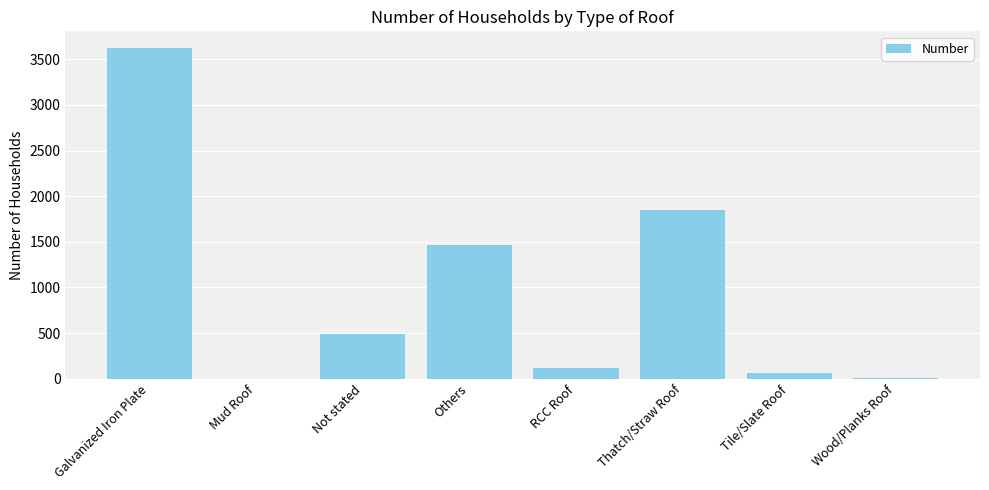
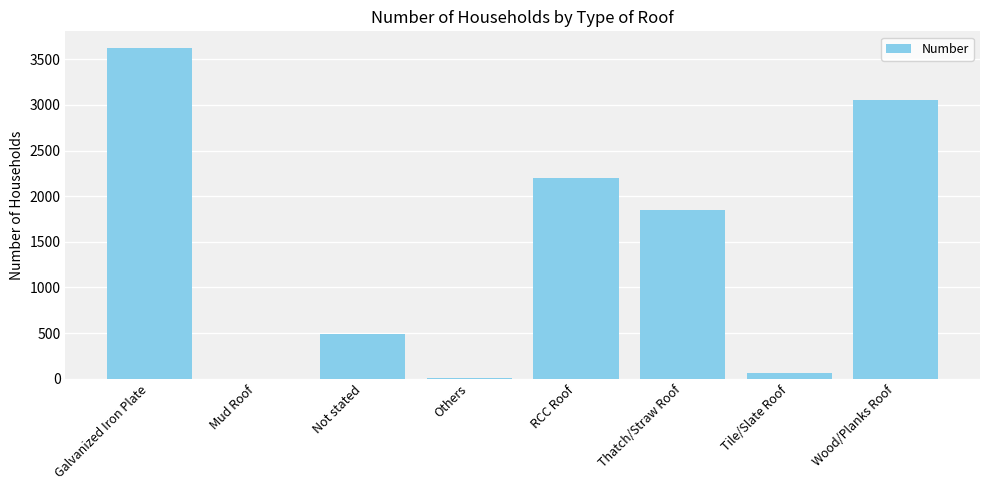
Others: 1500 -> 0
RCC Roof: 100 -> 2200
Wood/Planks Roof: 0 -> 3100
